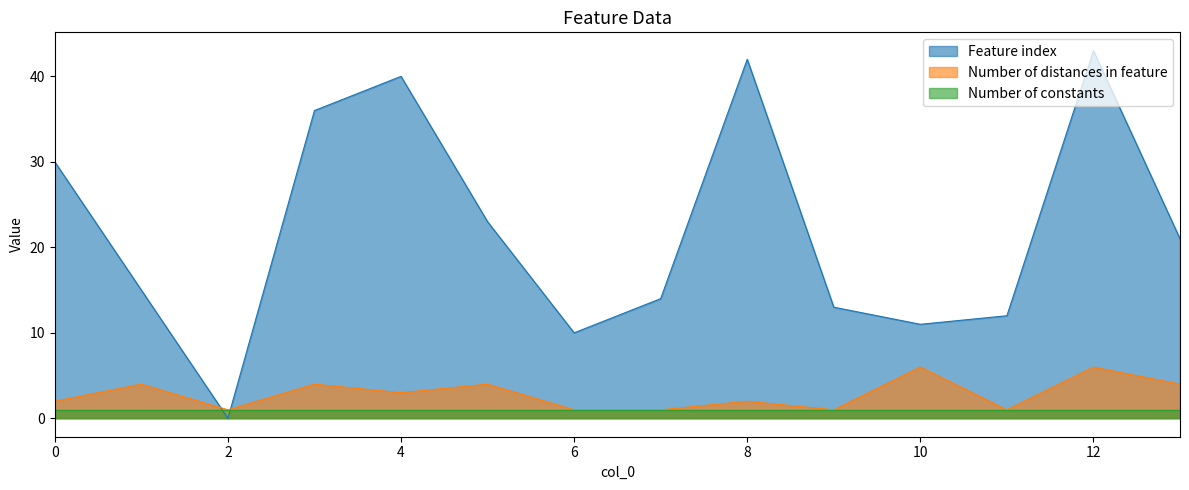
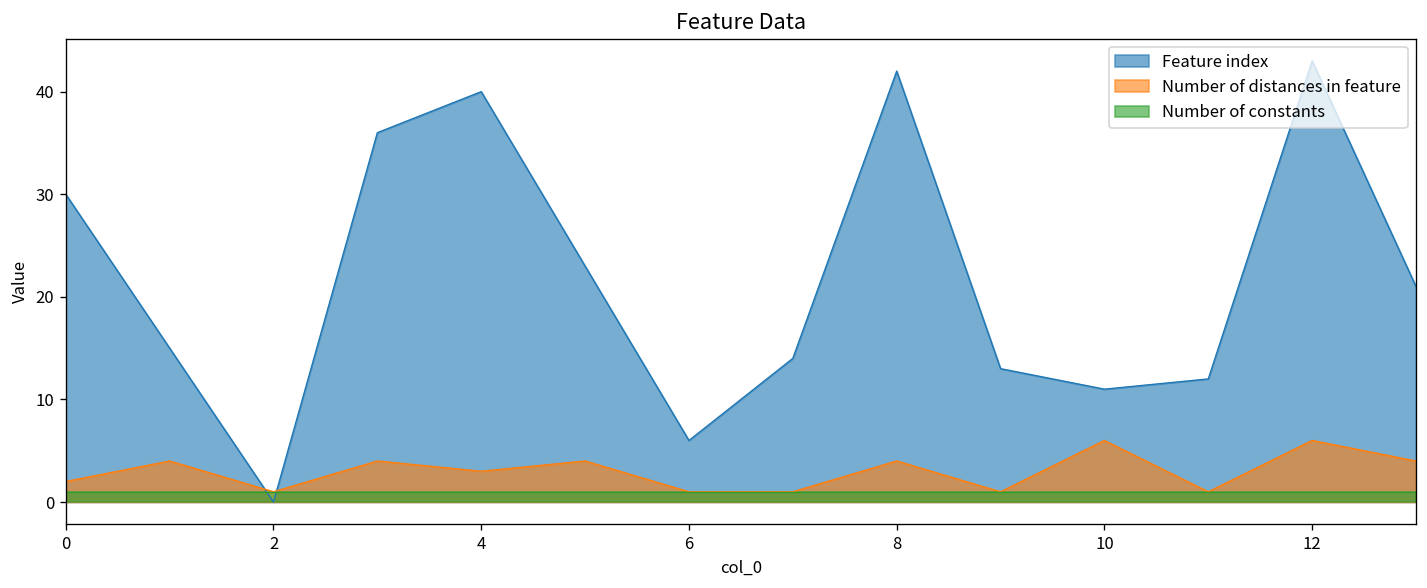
Feature index, 6: 10 -> 6
Number of distances in feature, 8: 2 -> 4
